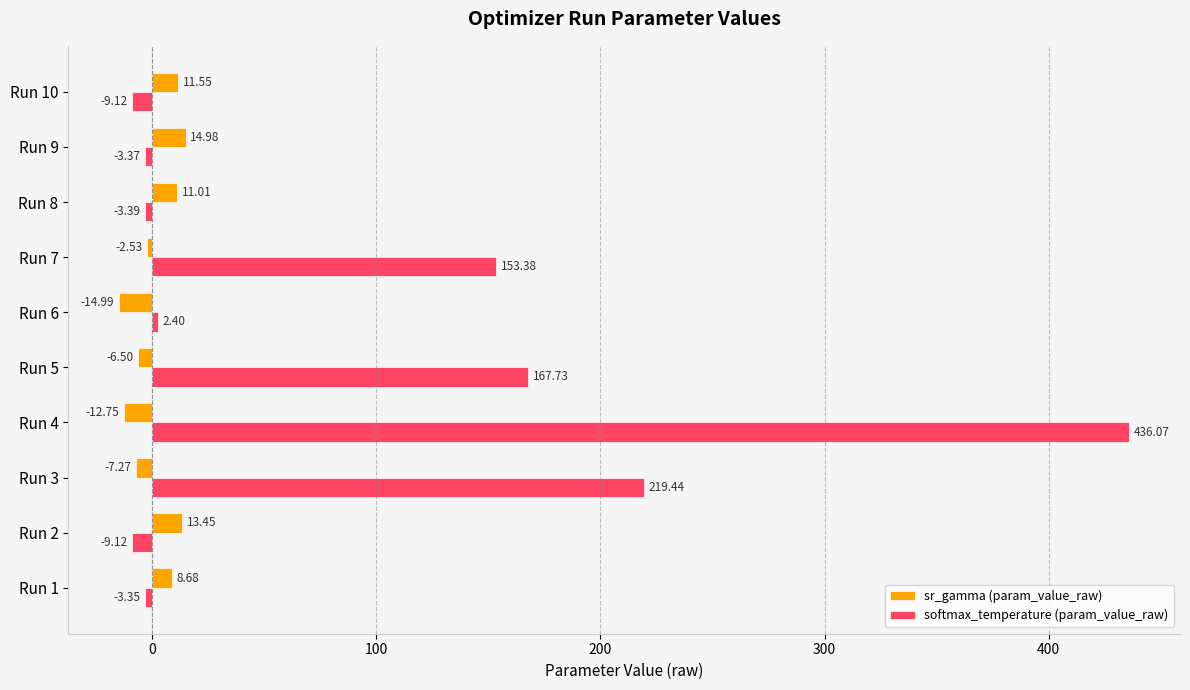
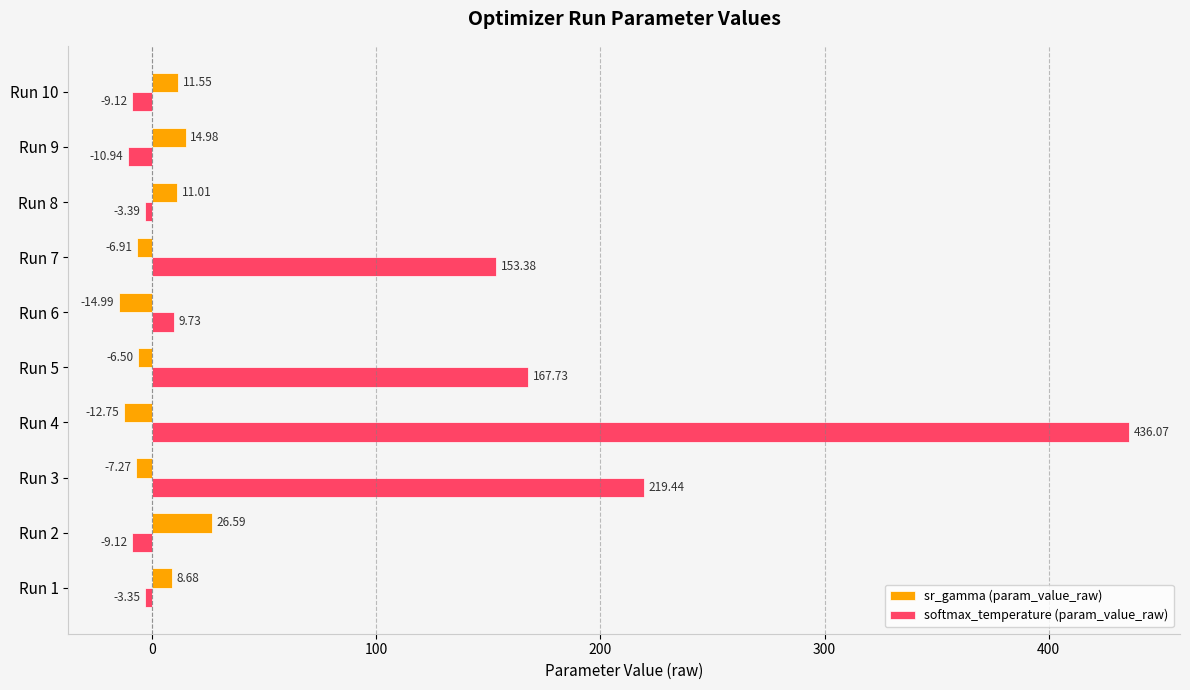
softmax_temperature (param_value_raw), Run 9: -3.37 -> -10.94
sr_gamma (param_value_raw), Run 7: -2.53 -> -6.91
softmax_temperature (param_value_raw), Run 6: 2.40 -> 9.73
sr_gamma (param_value_raw), Run 2: 13.45 -> 26.59
